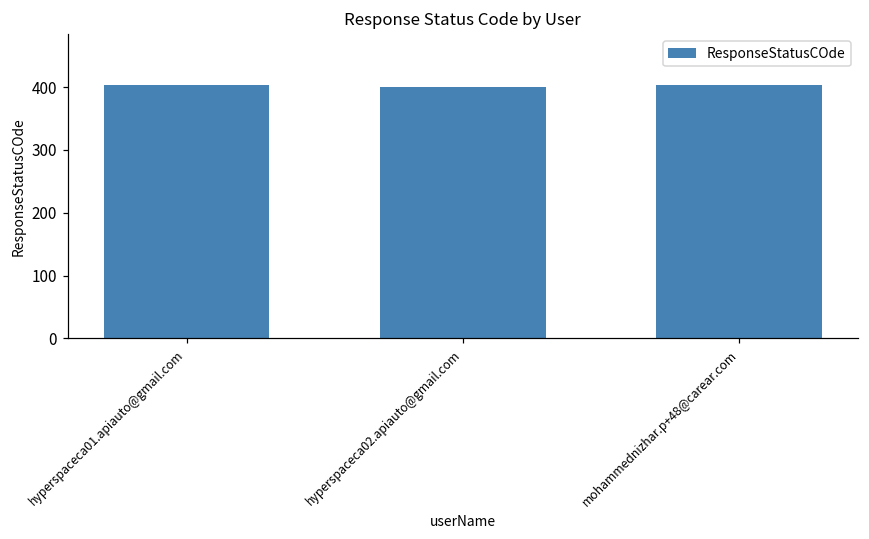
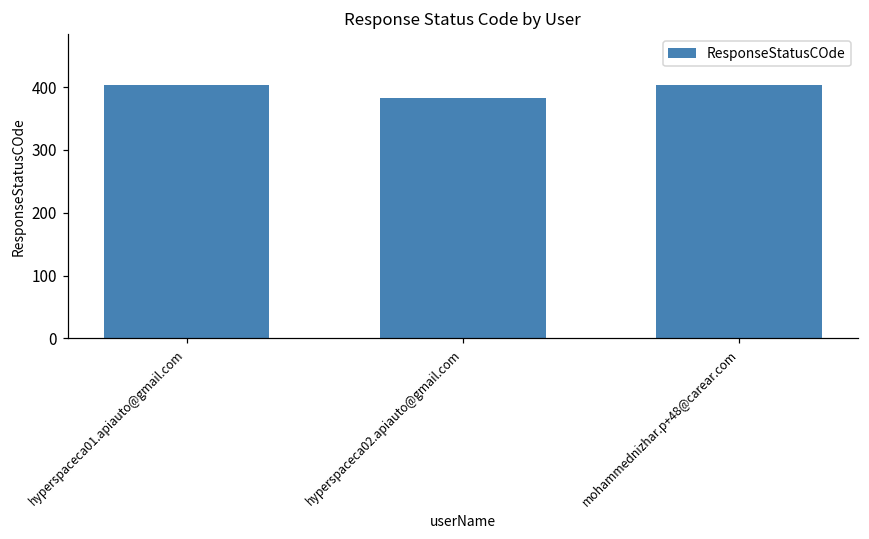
hyperspaceca02.apiauto@gmail.com: 400 -> 380
